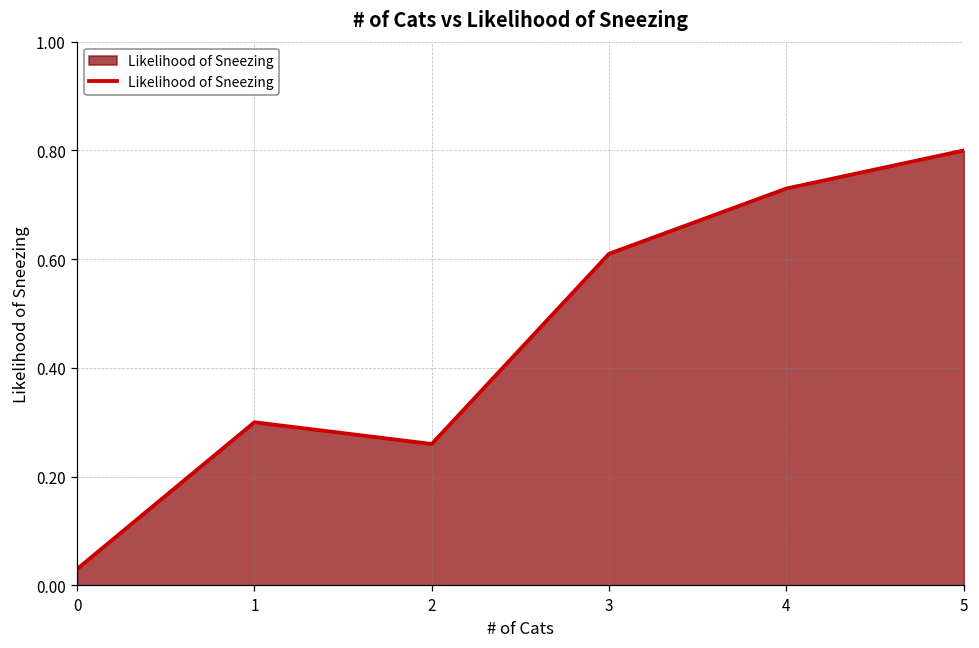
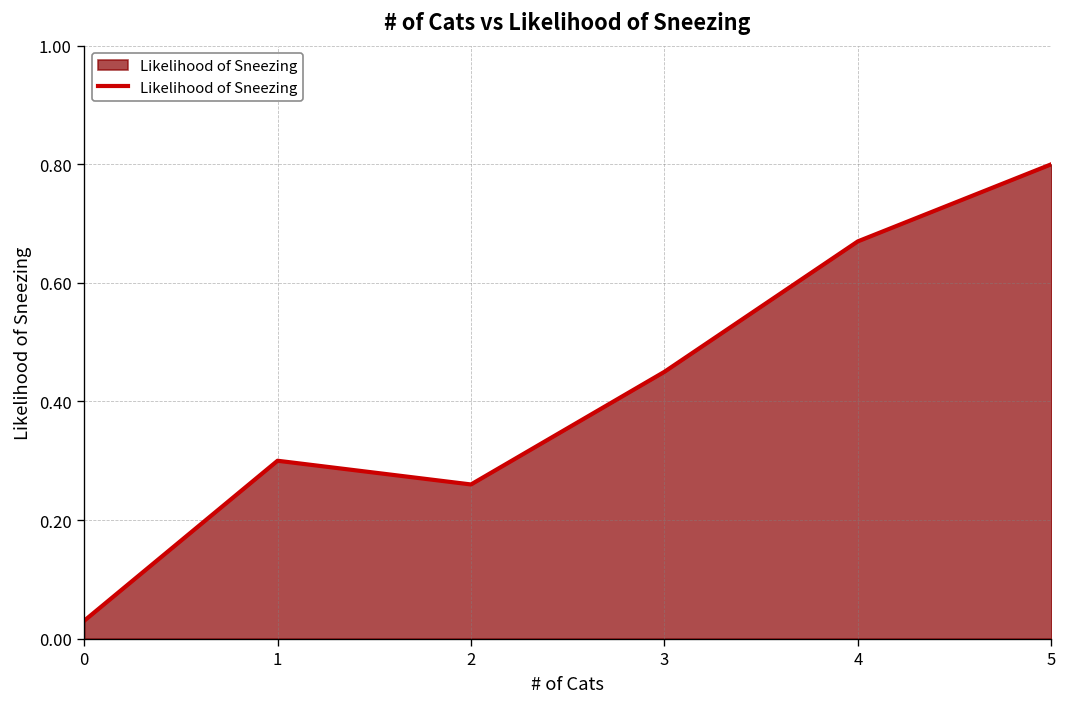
3: 0.61 -> 0.45
4: 0.73 -> 0.67
